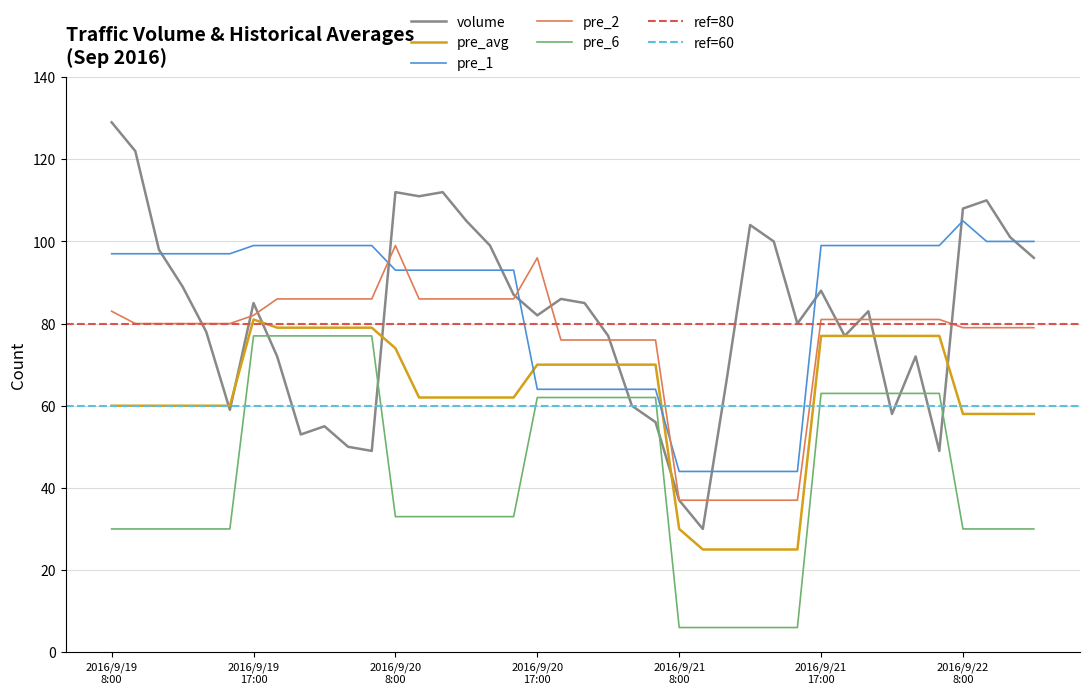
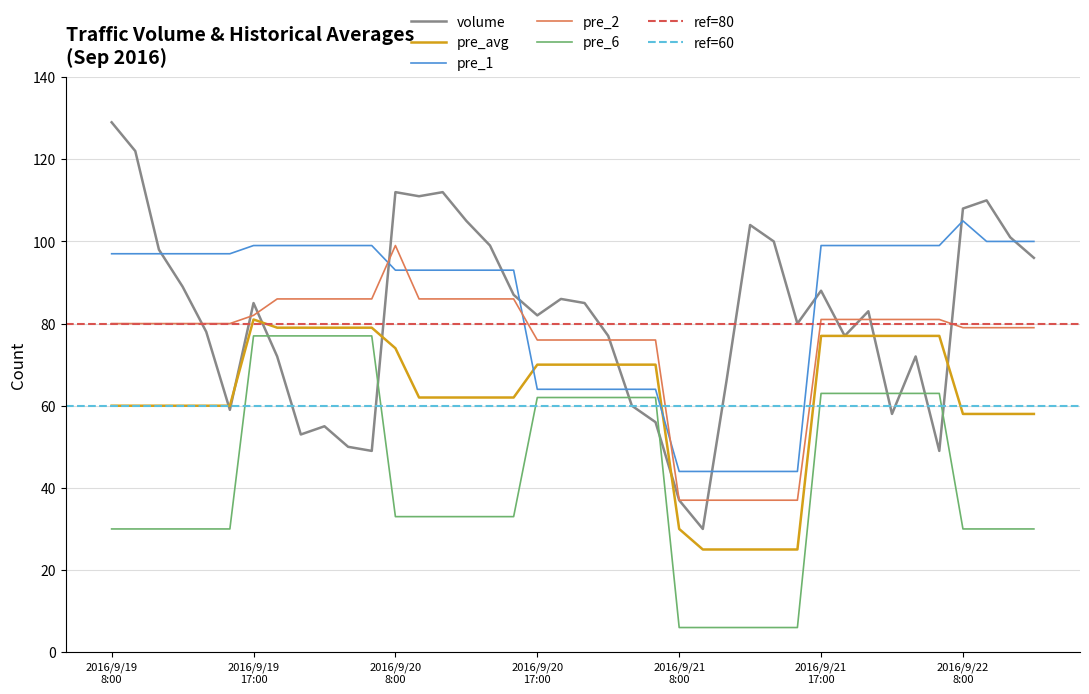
pre_2, 2016/9/19 8:00: 83 -> 80
pre_2, 2016/9/20 17:00: 96 -> 76
